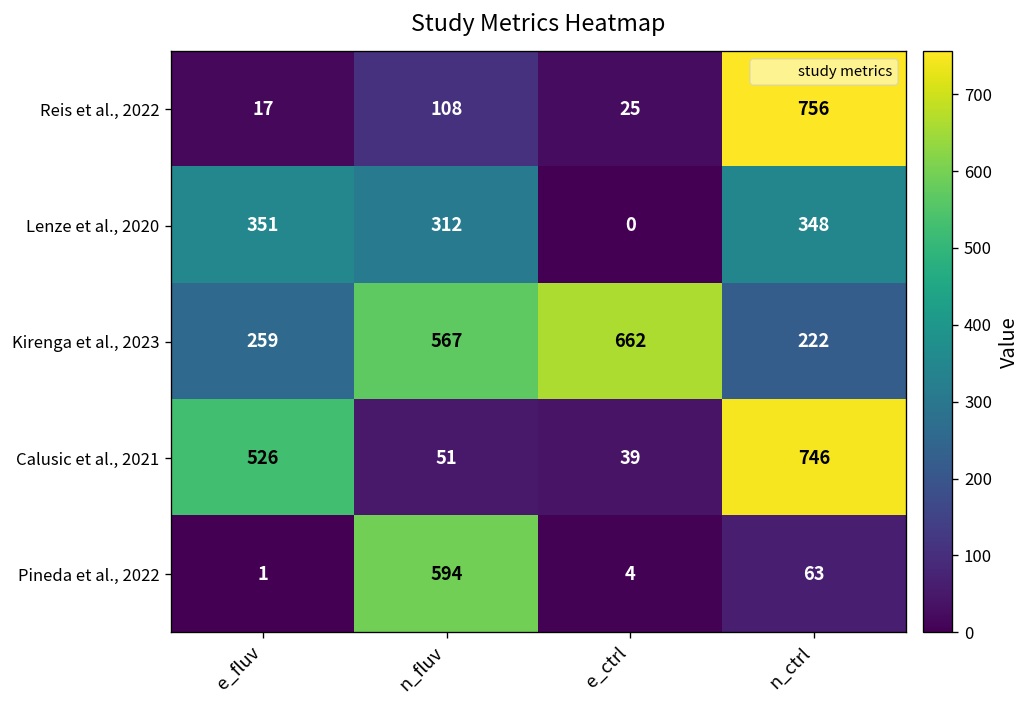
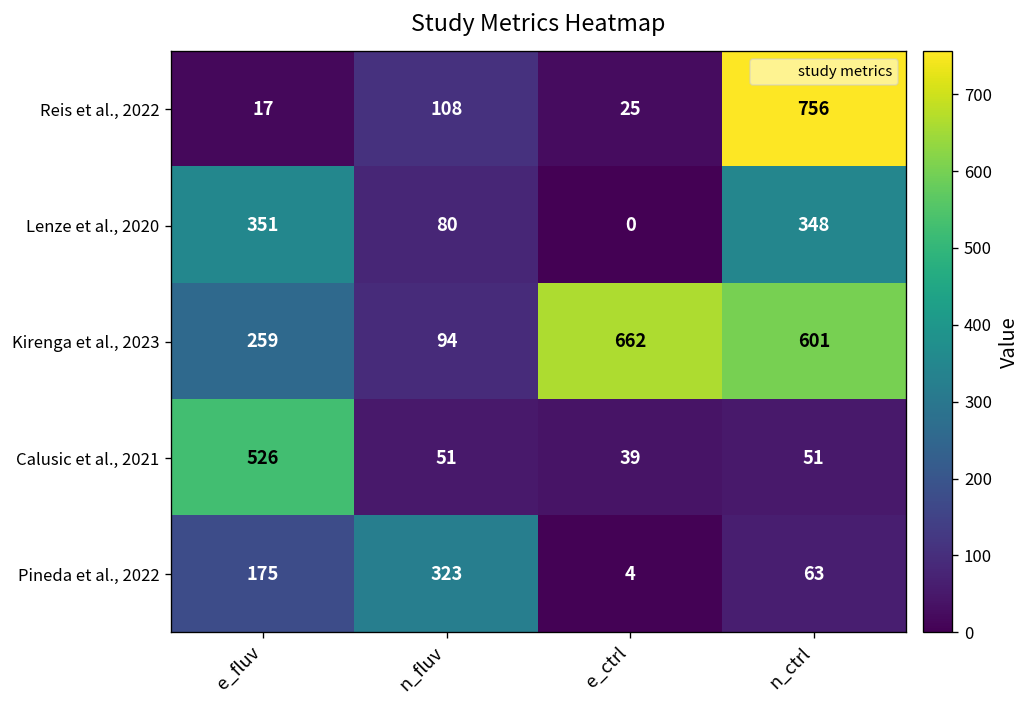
Lenze et al., 2020, n_fluv: 312 -> 80
Kirenga et al., 2023, n_fluv: 567 -> 94
Kirenga et al., 2023, n_ctrl: 222 -> 601
Calusic et al., 2021, n_ctrl: 746 -> 51
Pineda et al., 2022, e_fluv: 1 -> 175
Pineda et al., 2022, n_fluv: 594 -> 323
